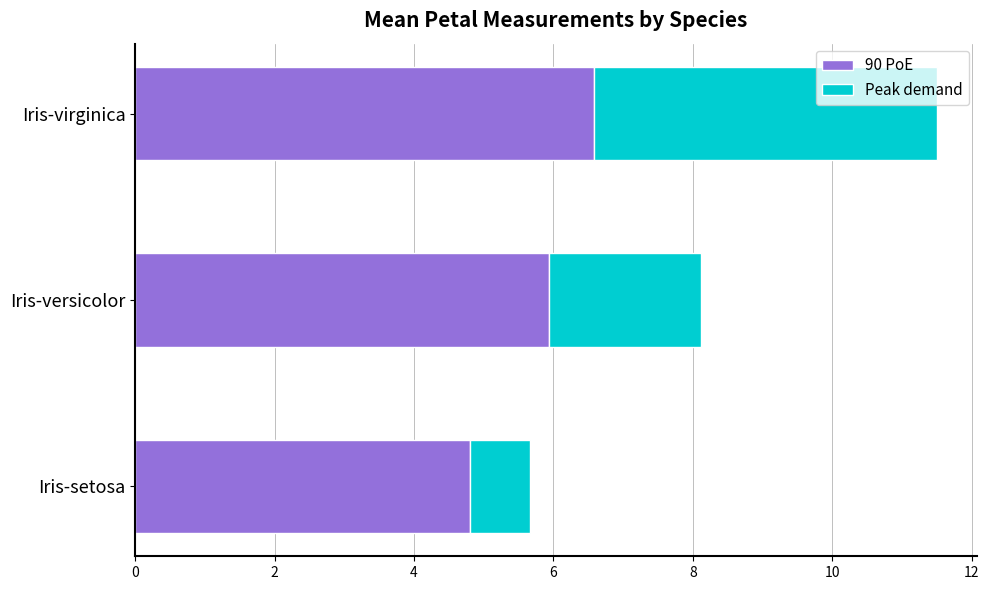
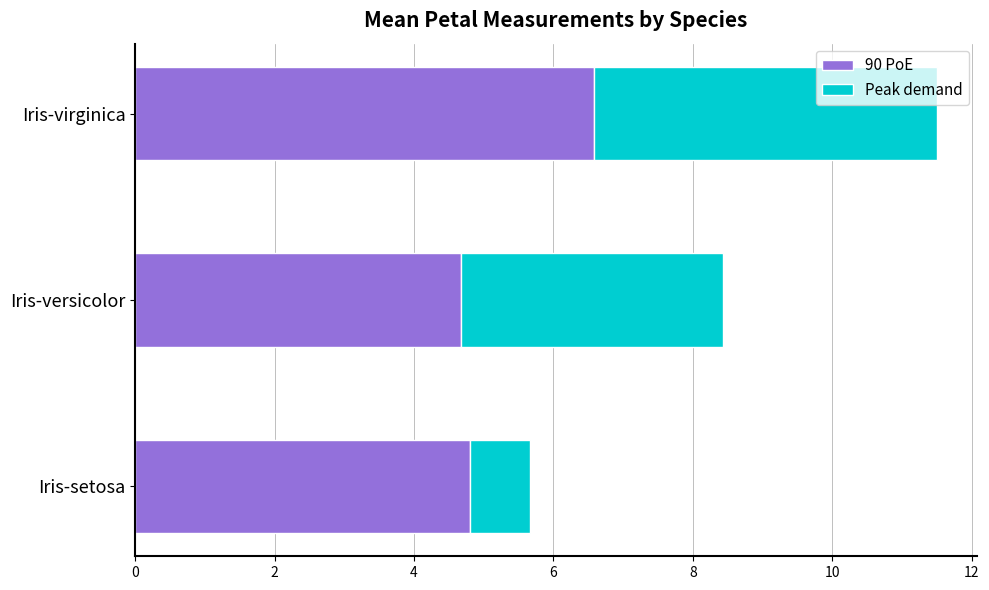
90 PoE, Iris-versicolor: 5.9 -> 4.7
Peak demand, Iris-versicolor: 2.2 -> 3.8
